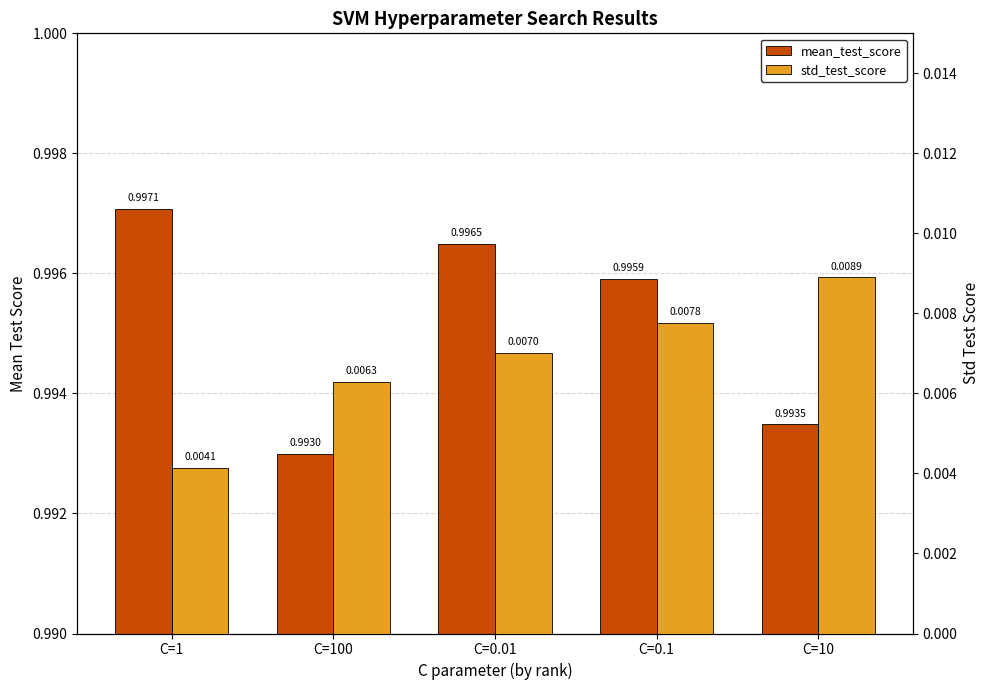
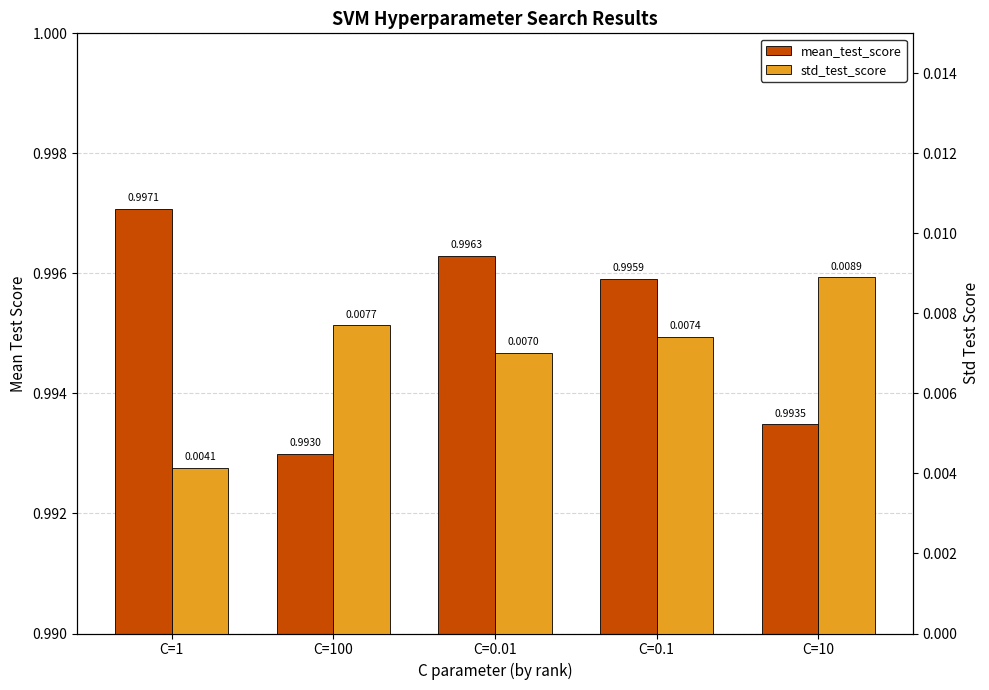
mean_test_score, C=0.01: 0.9965 -> 0.9963
std_test_score, C=100: 0.0063 -> 0.0077
std_test_score, C=0.1: 0.0078 -> 0.0074
